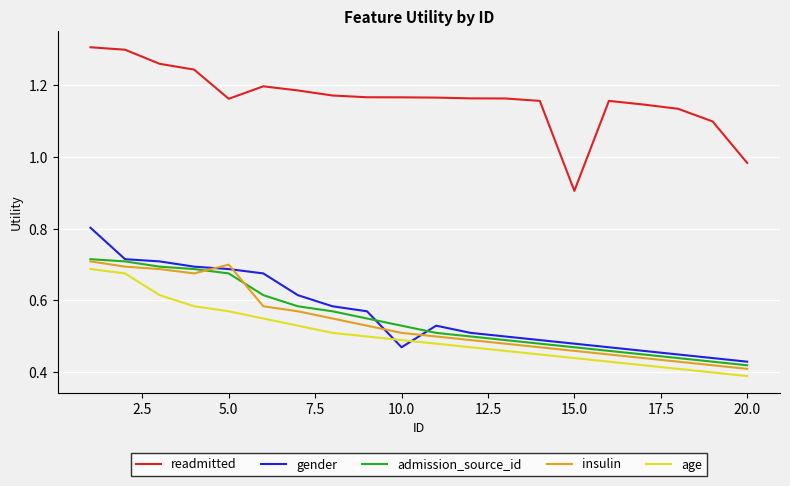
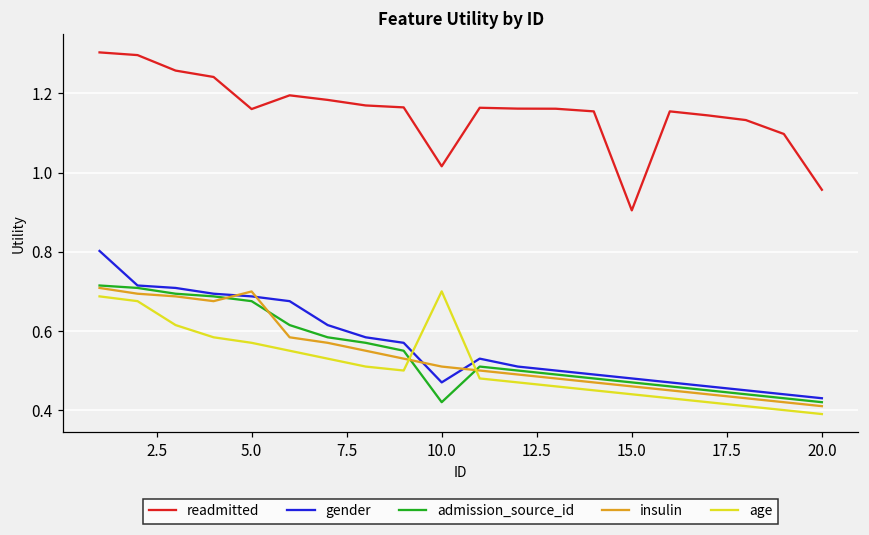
readmitted, 10.0: 1.16 -> 1.02
admission_source_id, 10.0: 0.53 -> 0.42
age, 10.0: 0.49 -> 0.70
readmitted, 20.0: 0.98 -> 0.96
